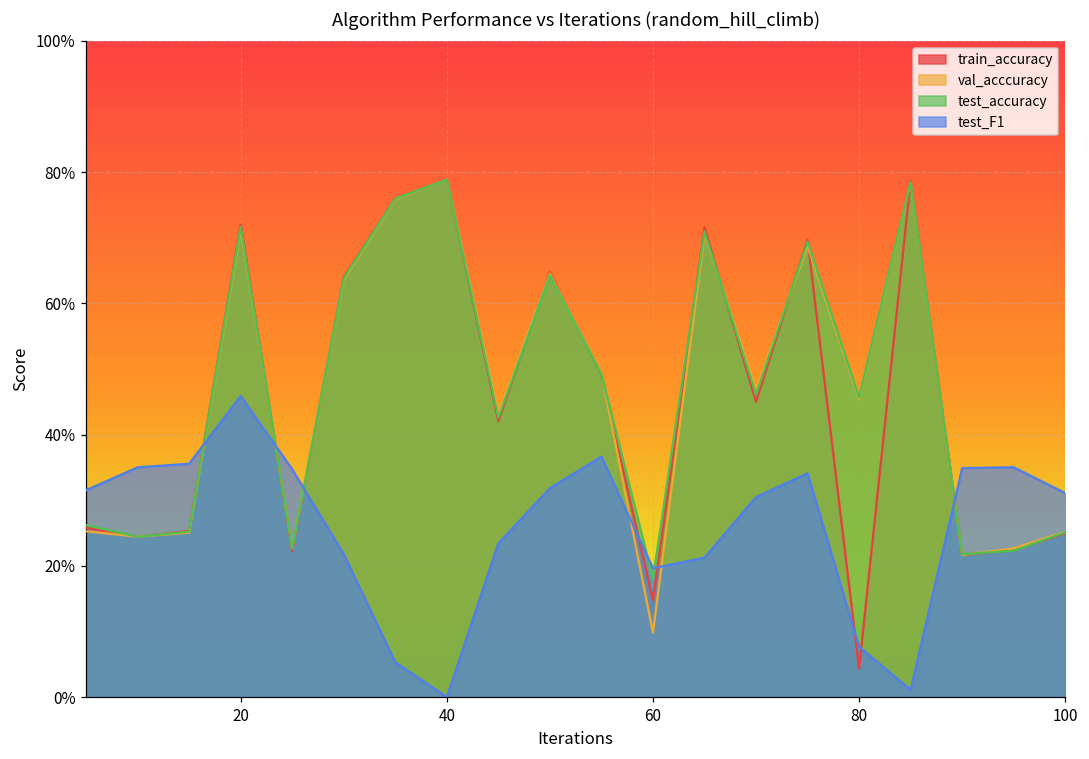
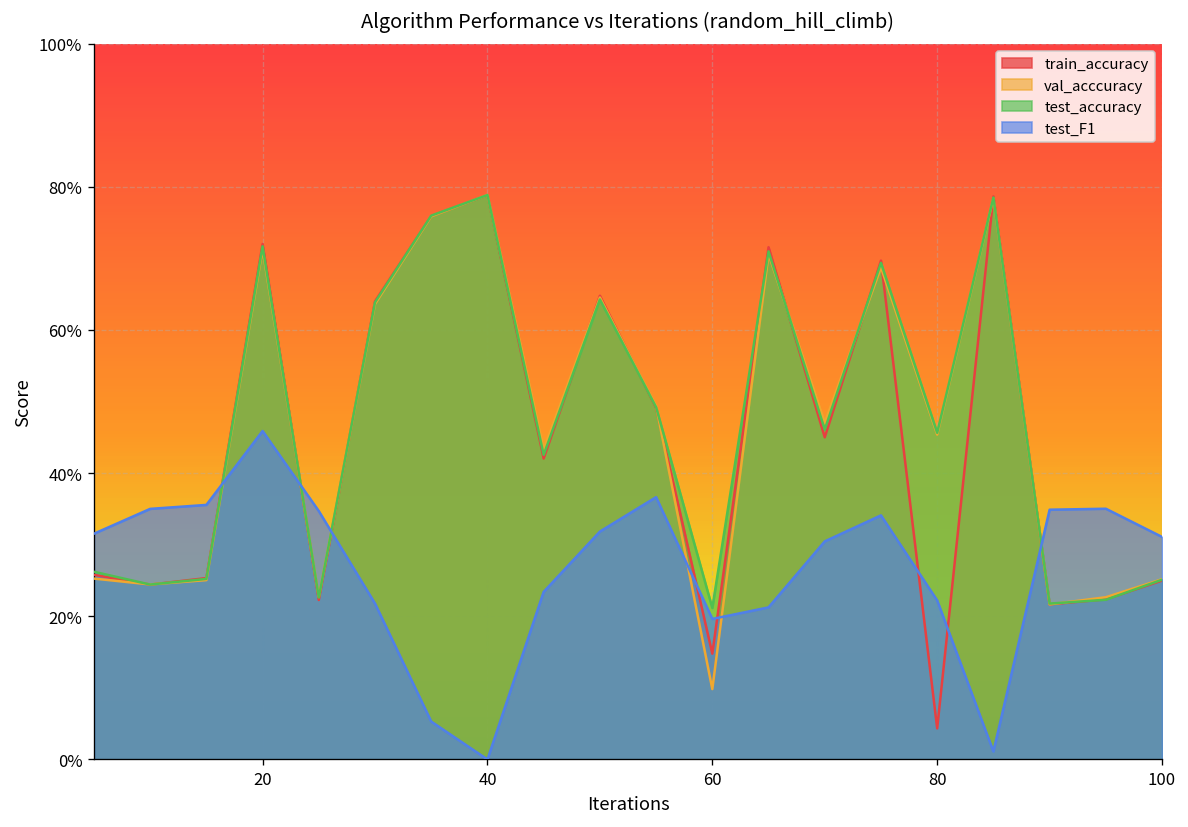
test_accuracy, 60: 18% -> 21%
test_F1, 80: 8% -> 22%
